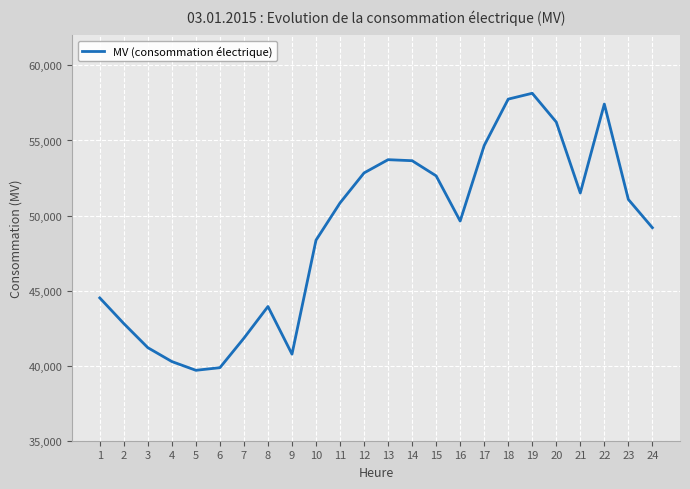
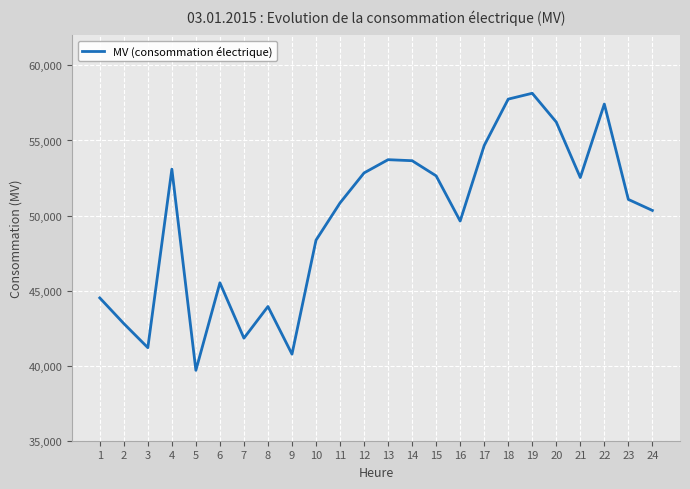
4: 40,300 -> 53,100
6: 39,900 -> 45,500
21: 51,500 -> 52,500
24: 49,200 -> 50,300
